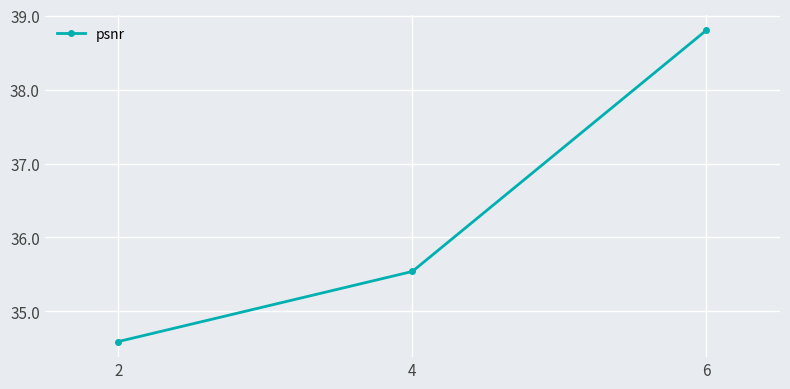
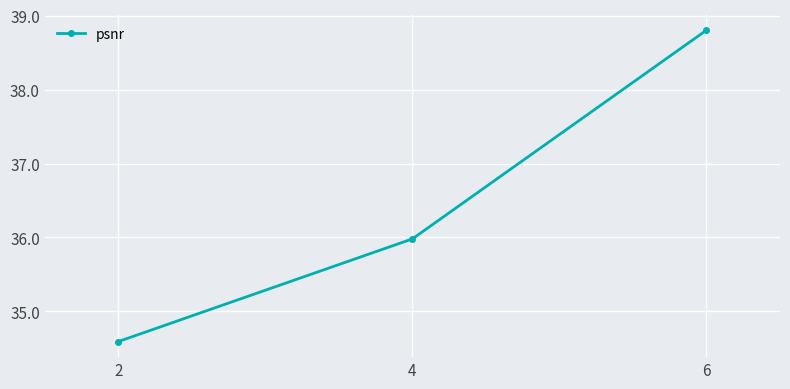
4: 35.5 -> 36.0
